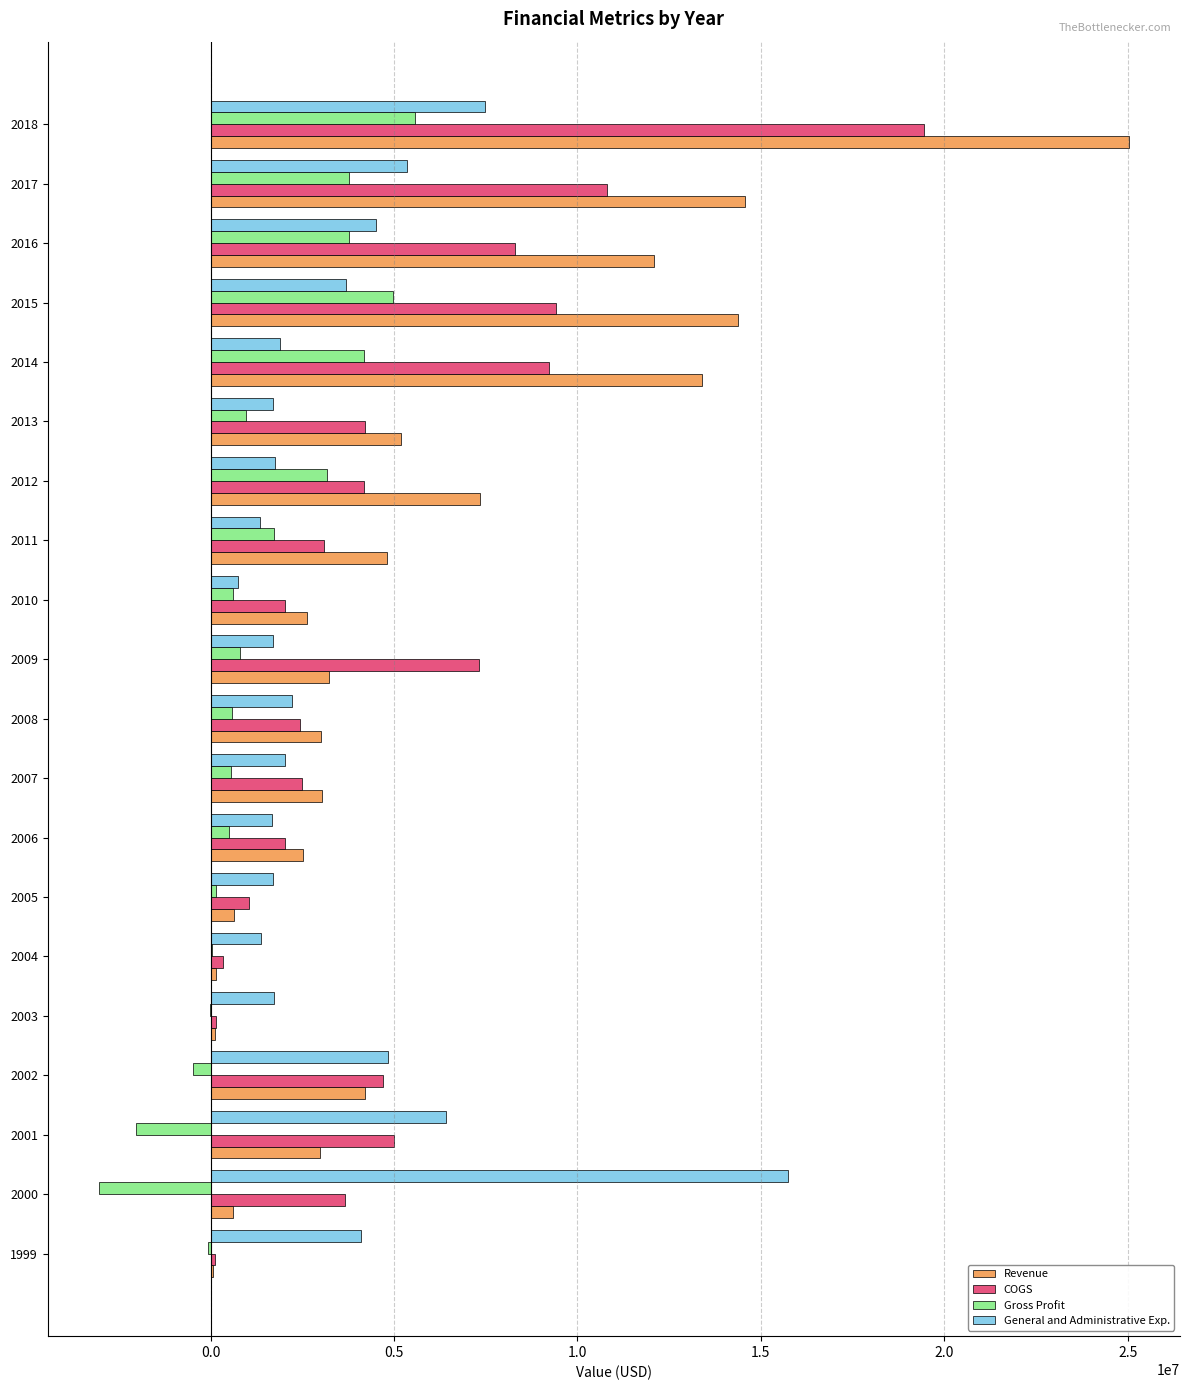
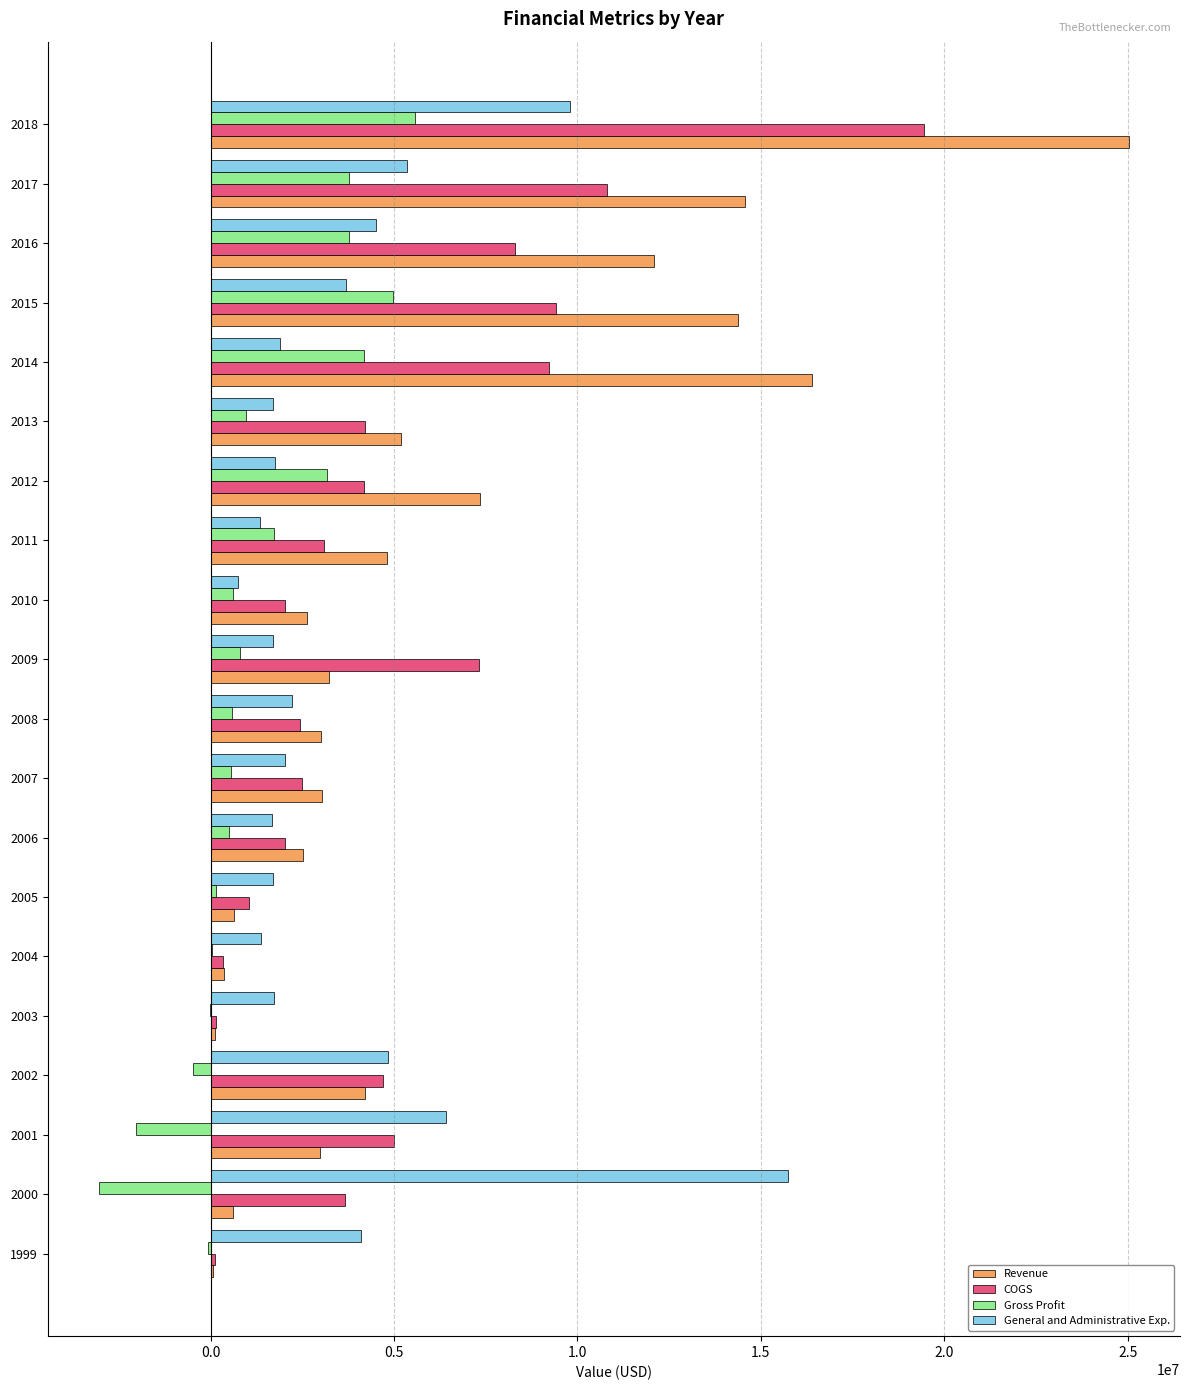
General and Administrative Exp., 2018: 7500000 -> 9800000
Revenue, 2014: 13400000 -> 16400000
Revenue, 2004: 100000 -> 400000
